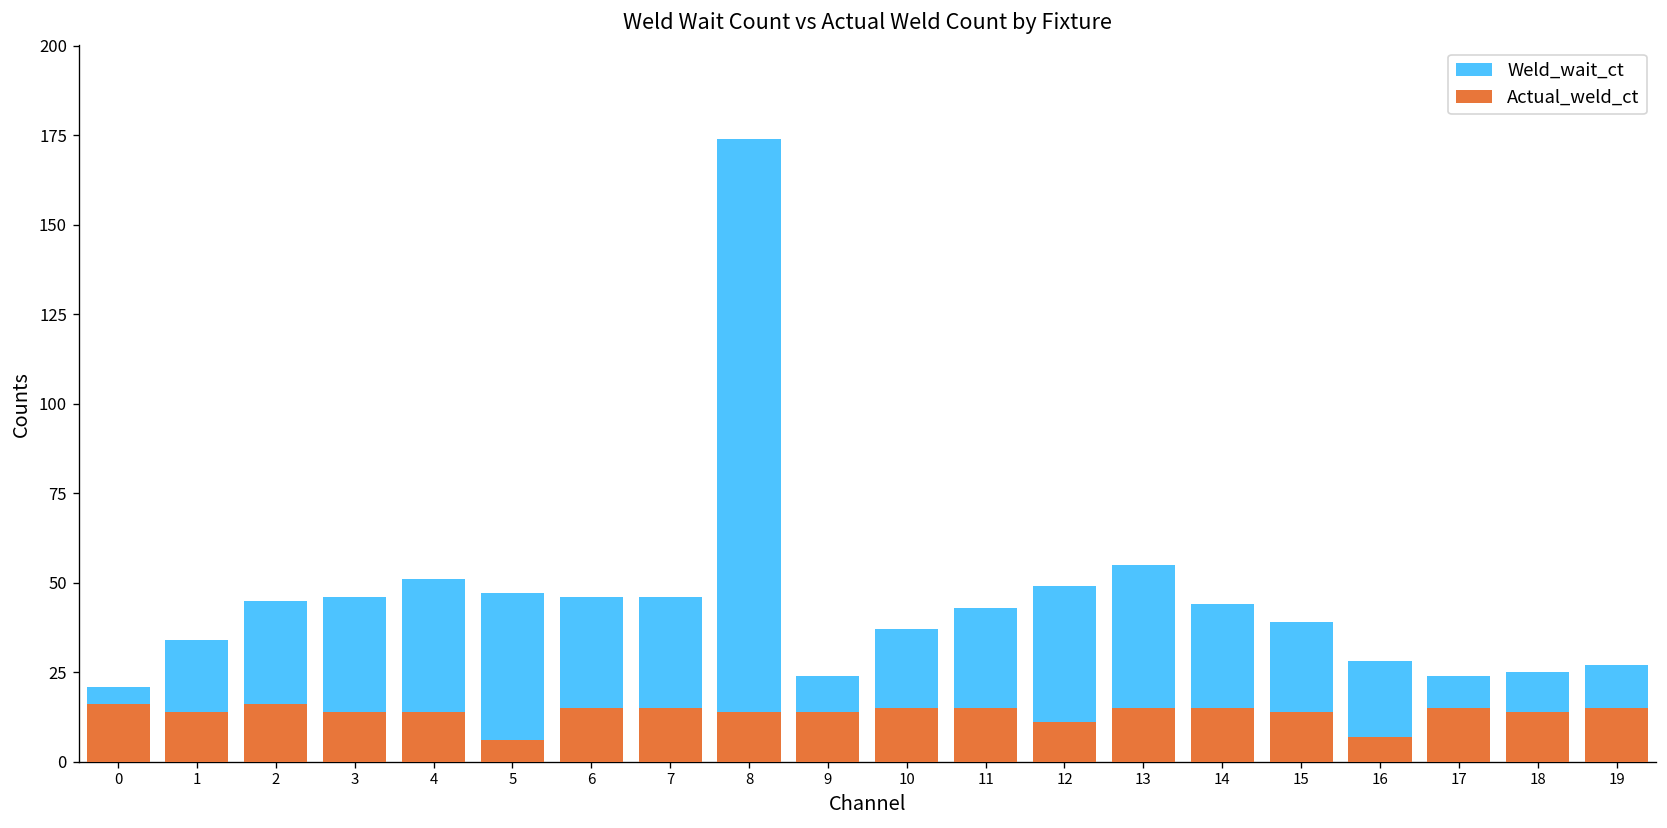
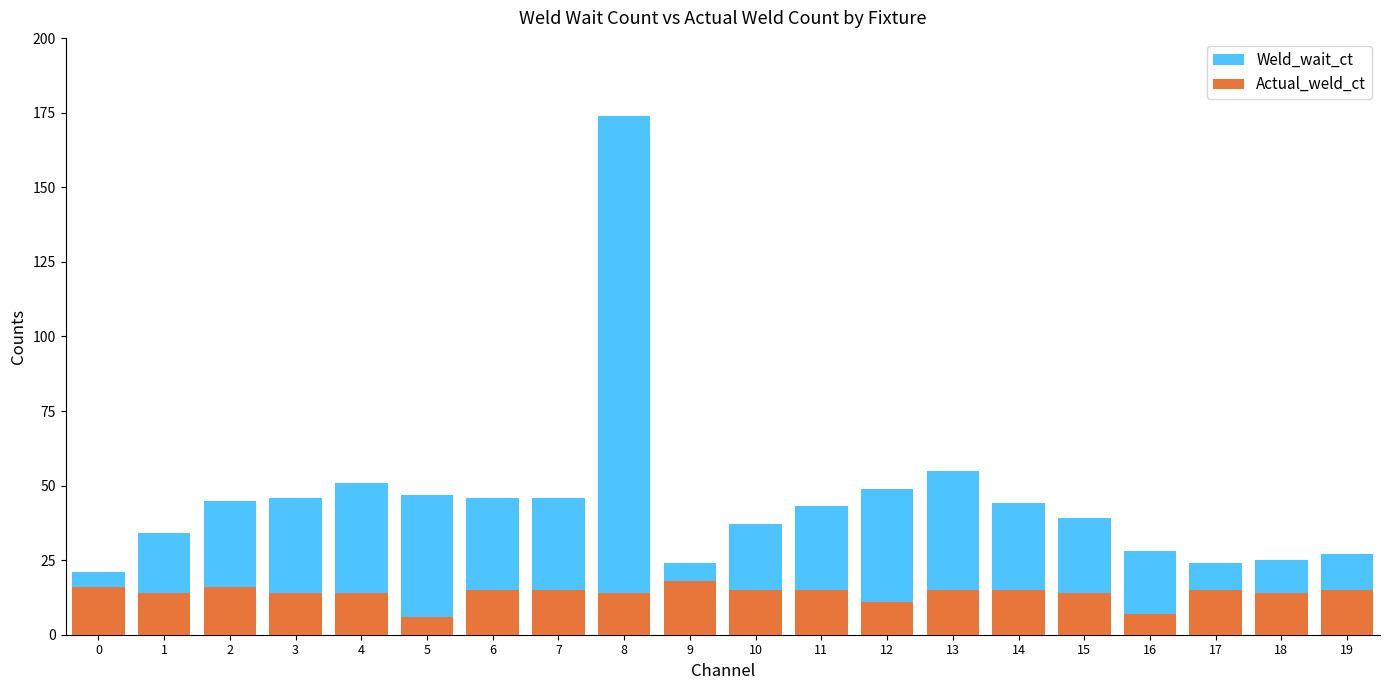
Actual_weld_ct, 9: 14 -> 18
